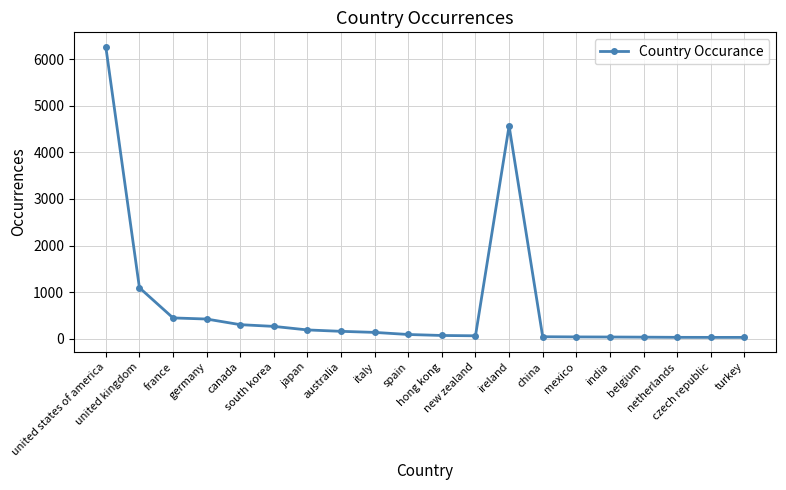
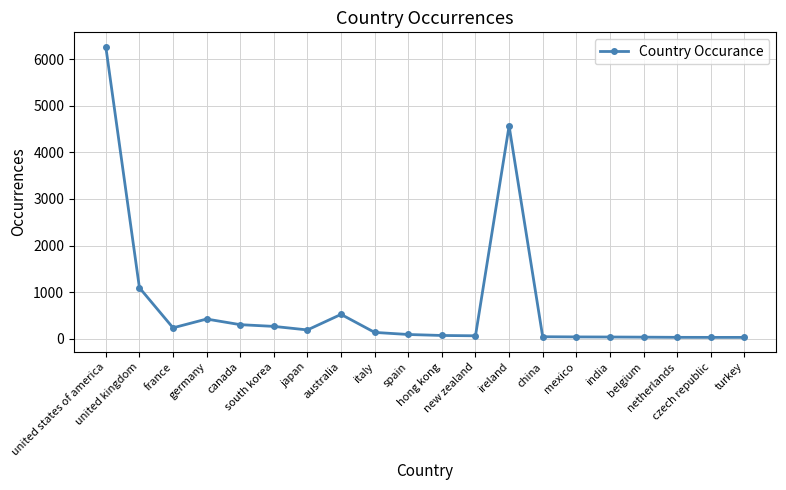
france: 400 -> 200
australia: 200 -> 500
